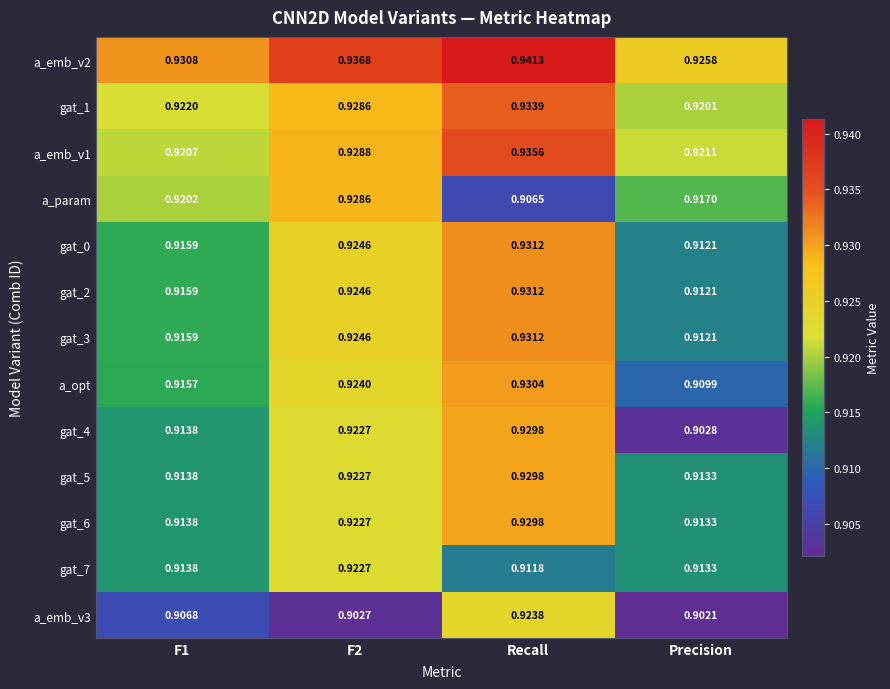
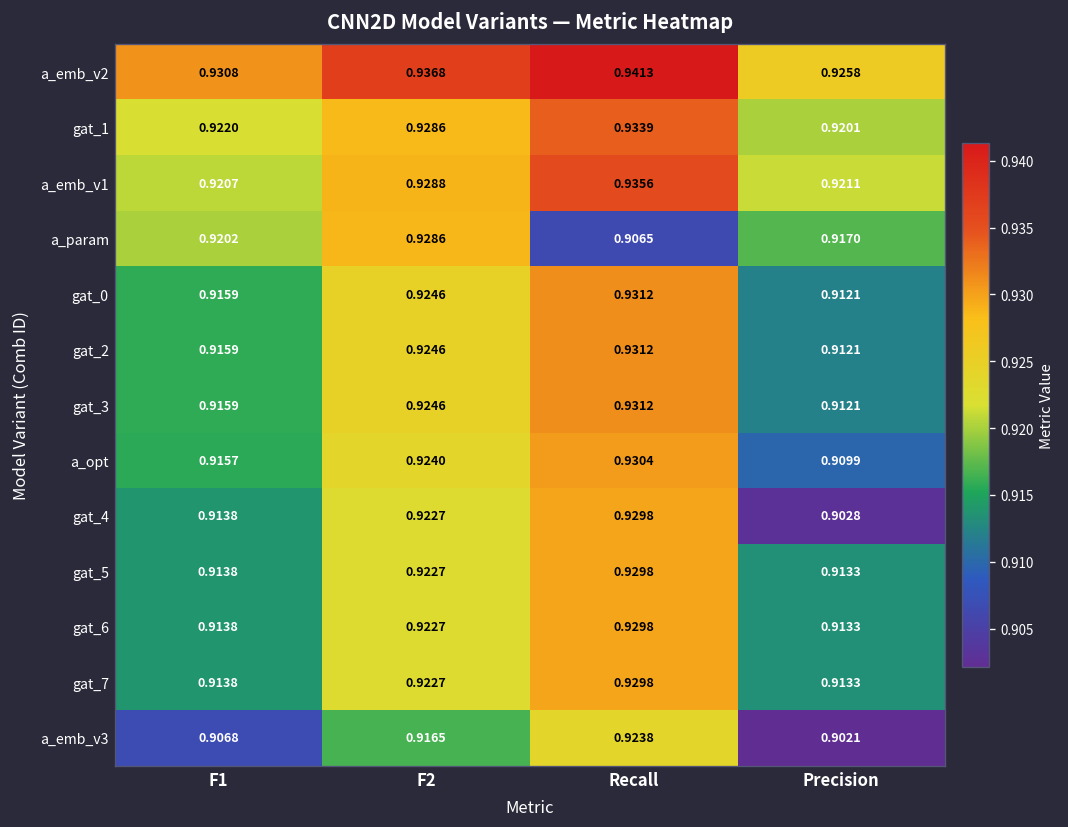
gat_7, Recall: 0.9118 -> 0.9298
a_emb_v3, F2: 0.9027 -> 0.9165
